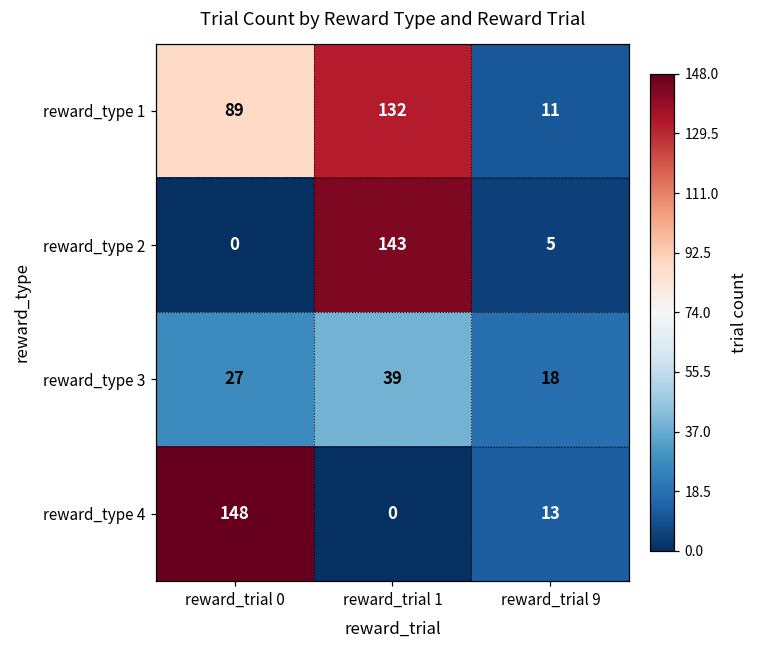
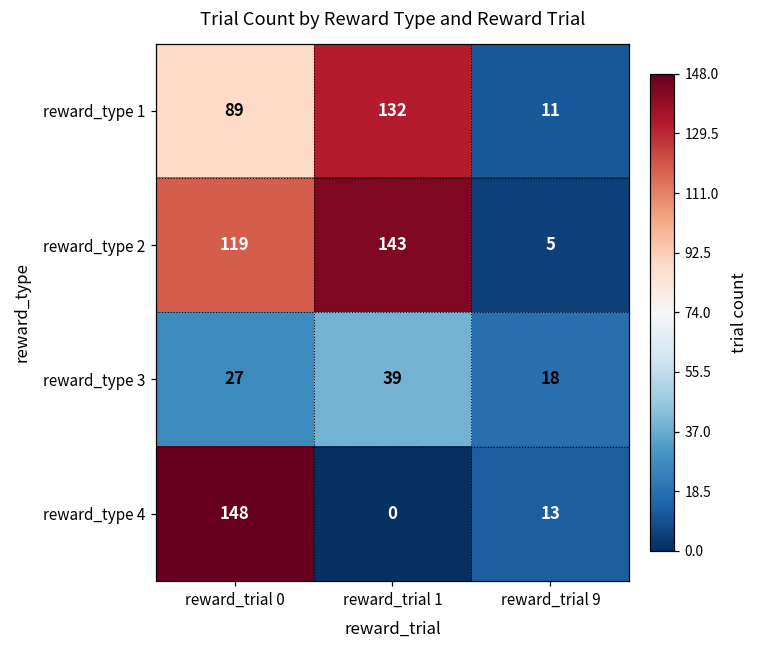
reward_type 2, reward_trial 0: 0 -> 119
